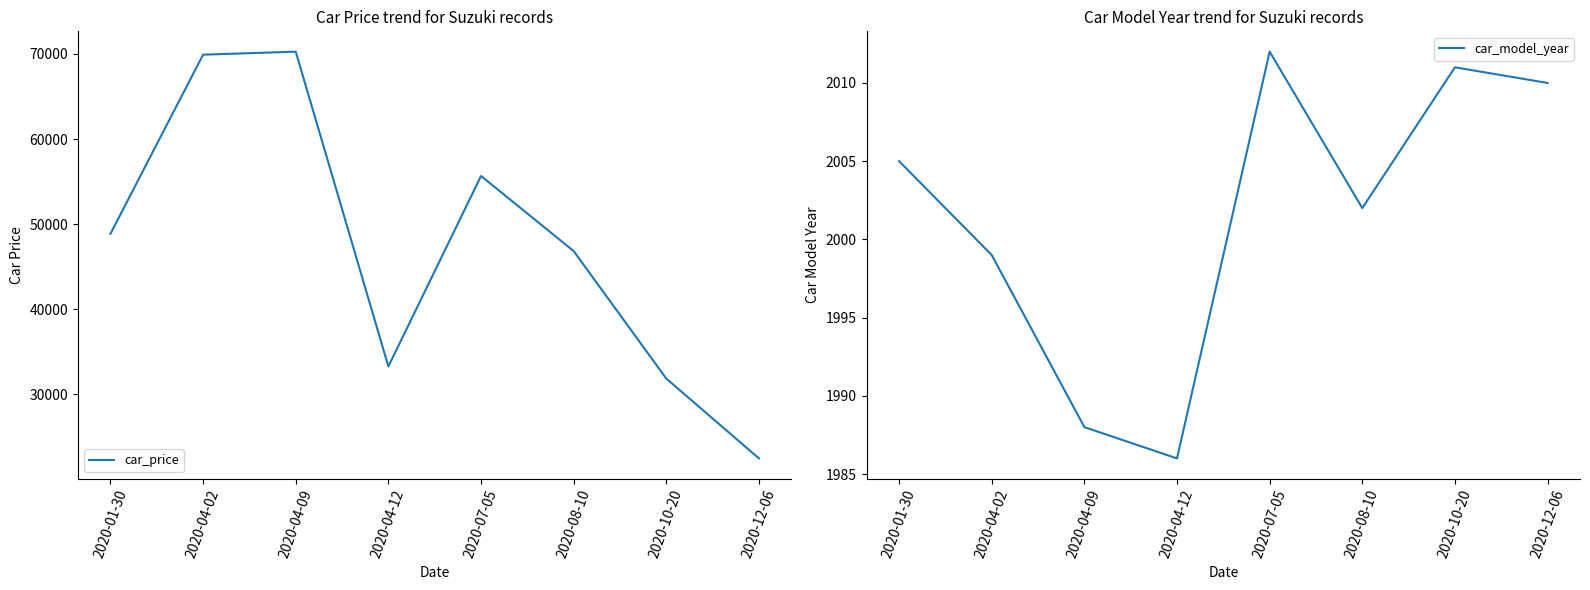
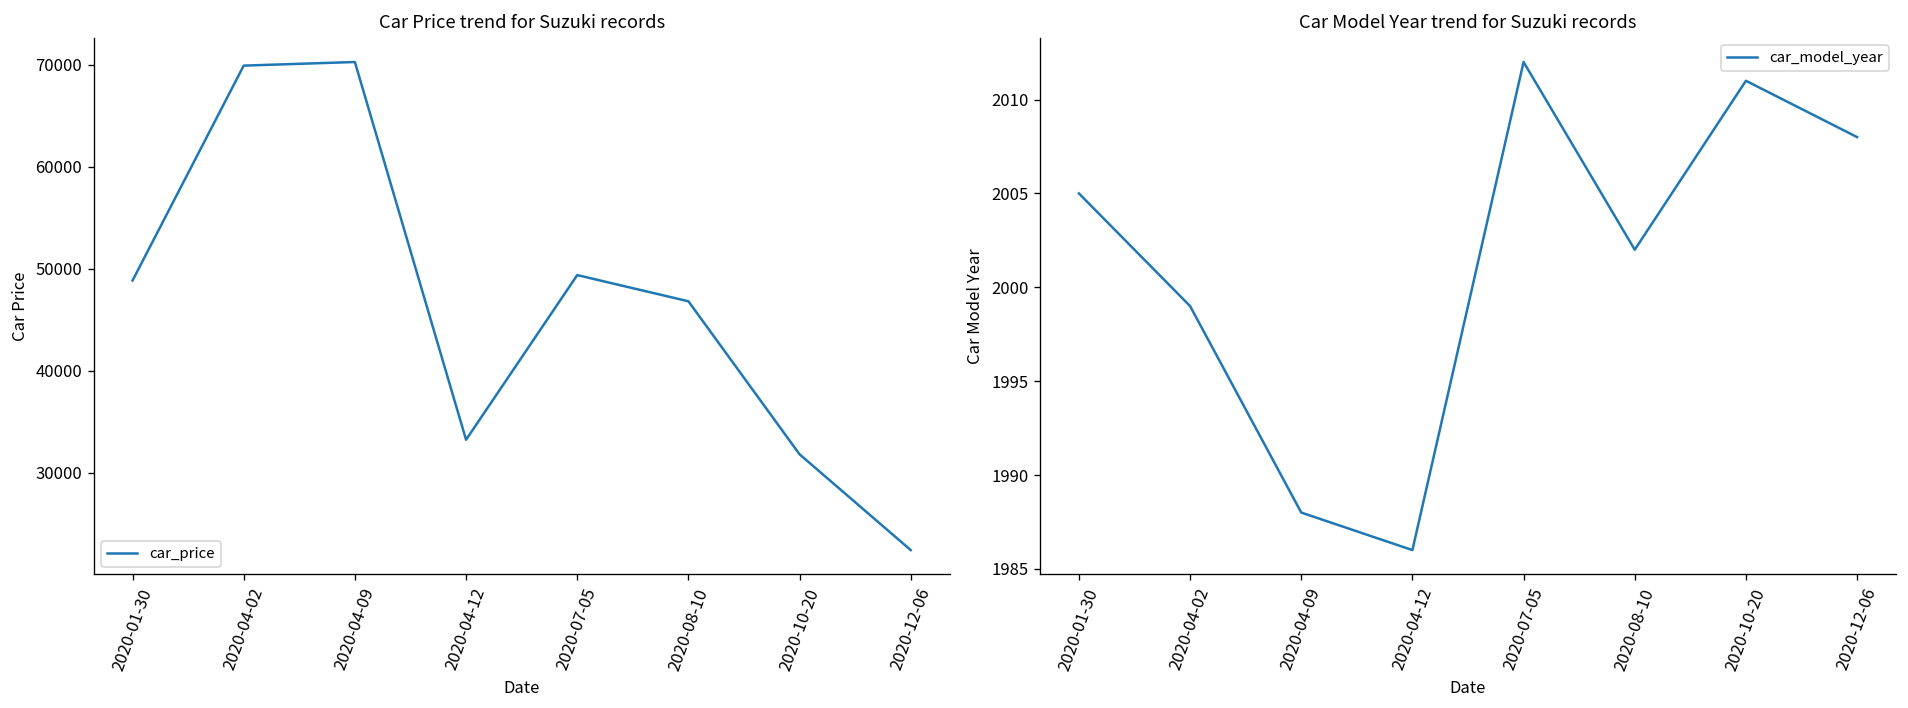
Car Price trend for Suzuki records, 2020-07-05: 56000 -> 49000
Car Model Year trend for Suzuki records, 2020-12-06: 2010 -> 2008
